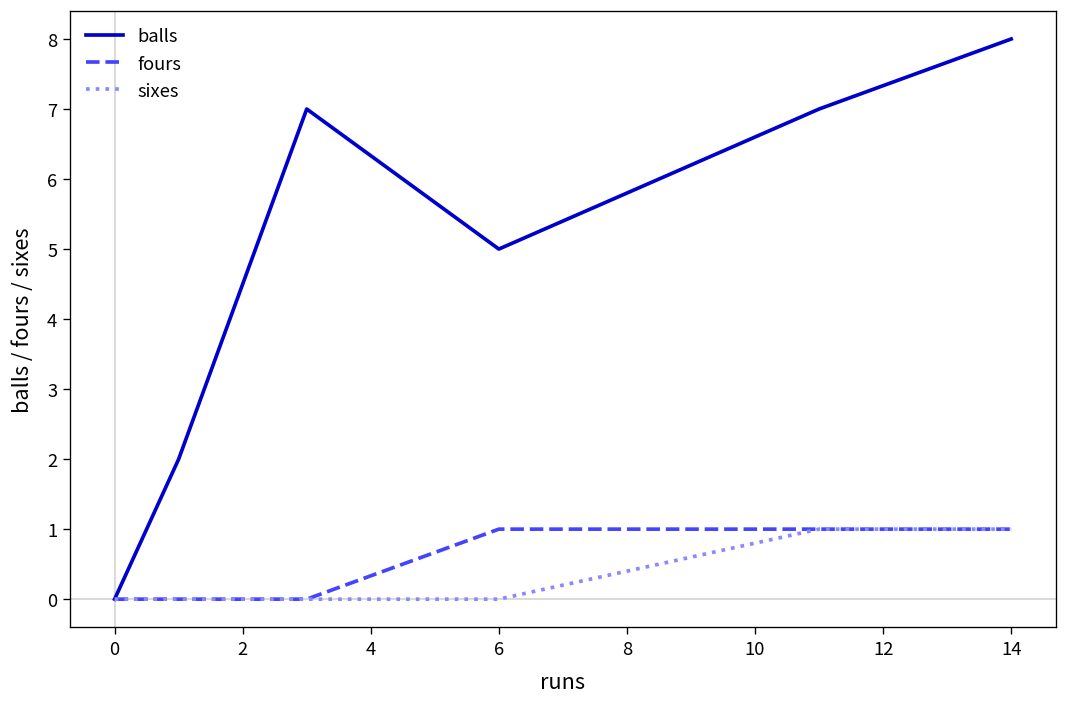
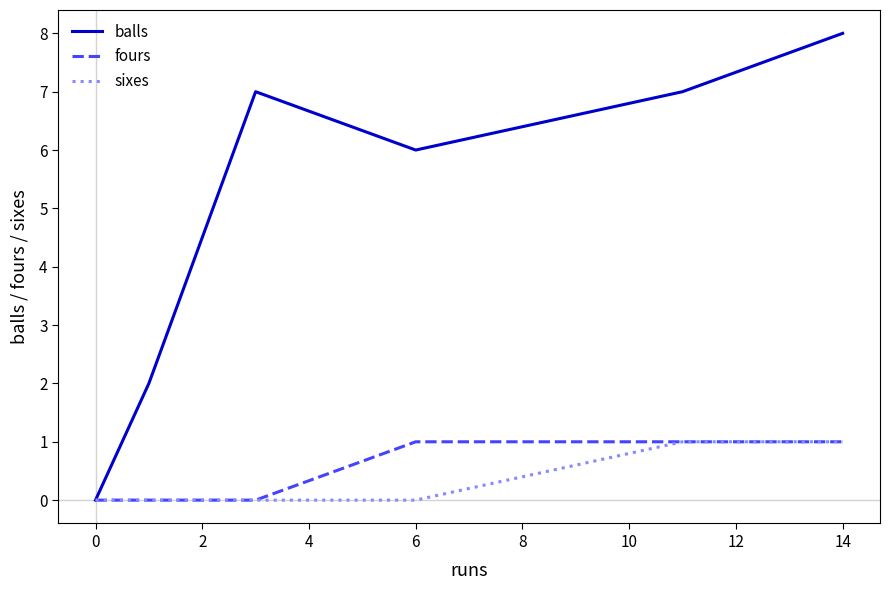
balls, 6: 5 -> 6
